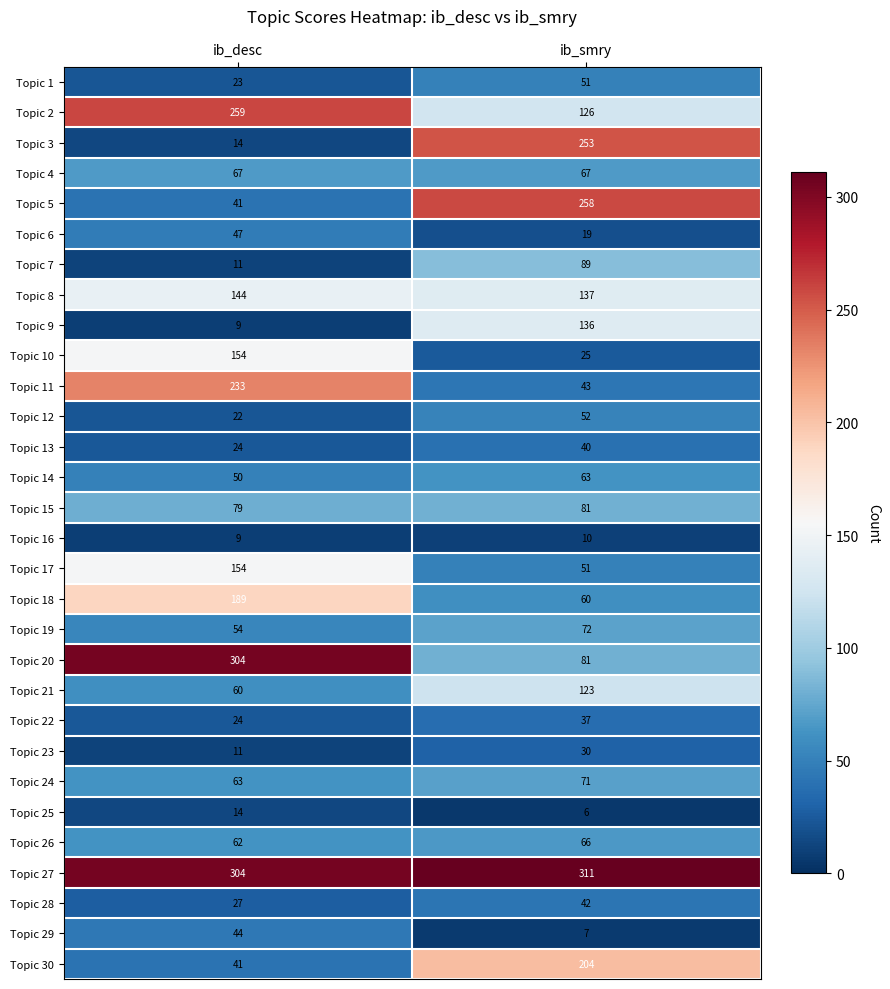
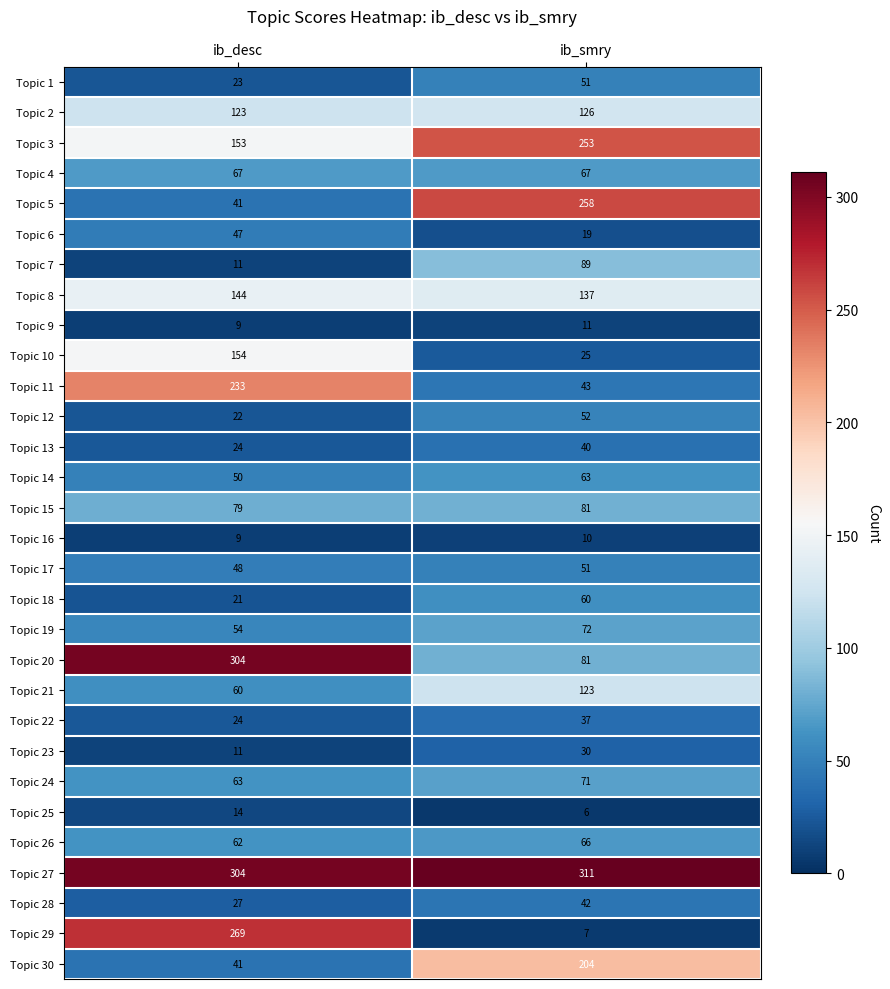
Topic 2, ib_desc: 259 -> 123
Topic 3, ib_desc: 14 -> 153
Topic 9, ib_smry: 136 -> 11
Topic 17, ib_desc: 154 -> 48
Topic 18, ib_desc: 189 -> 21
Topic 29, ib_desc: 44 -> 269
